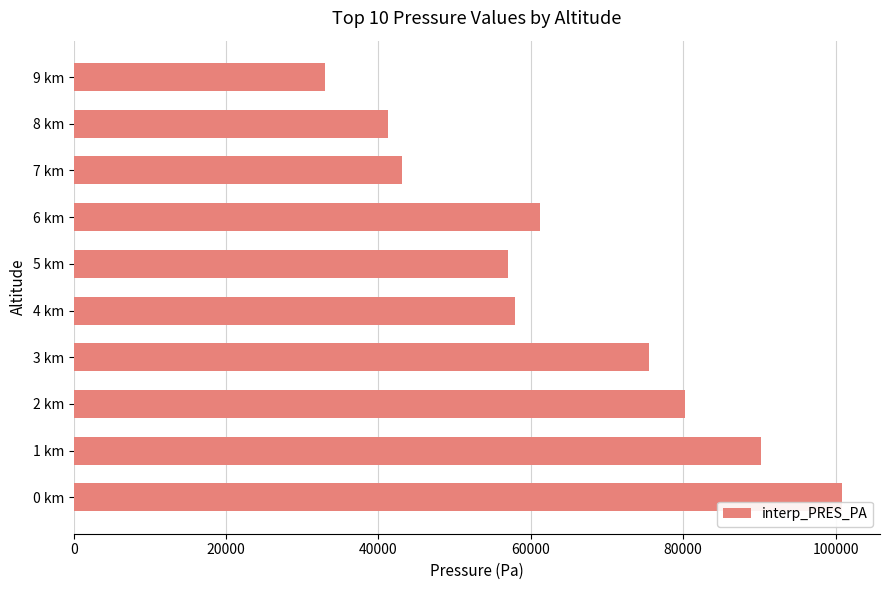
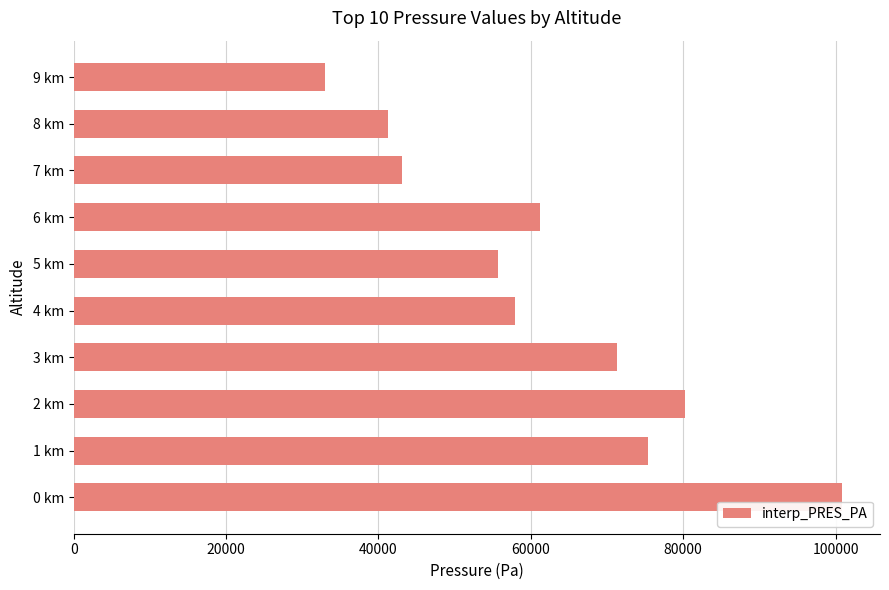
5 km: 57000 -> 56000
3 km: 76000 -> 71000
1 km: 90000 -> 75000
